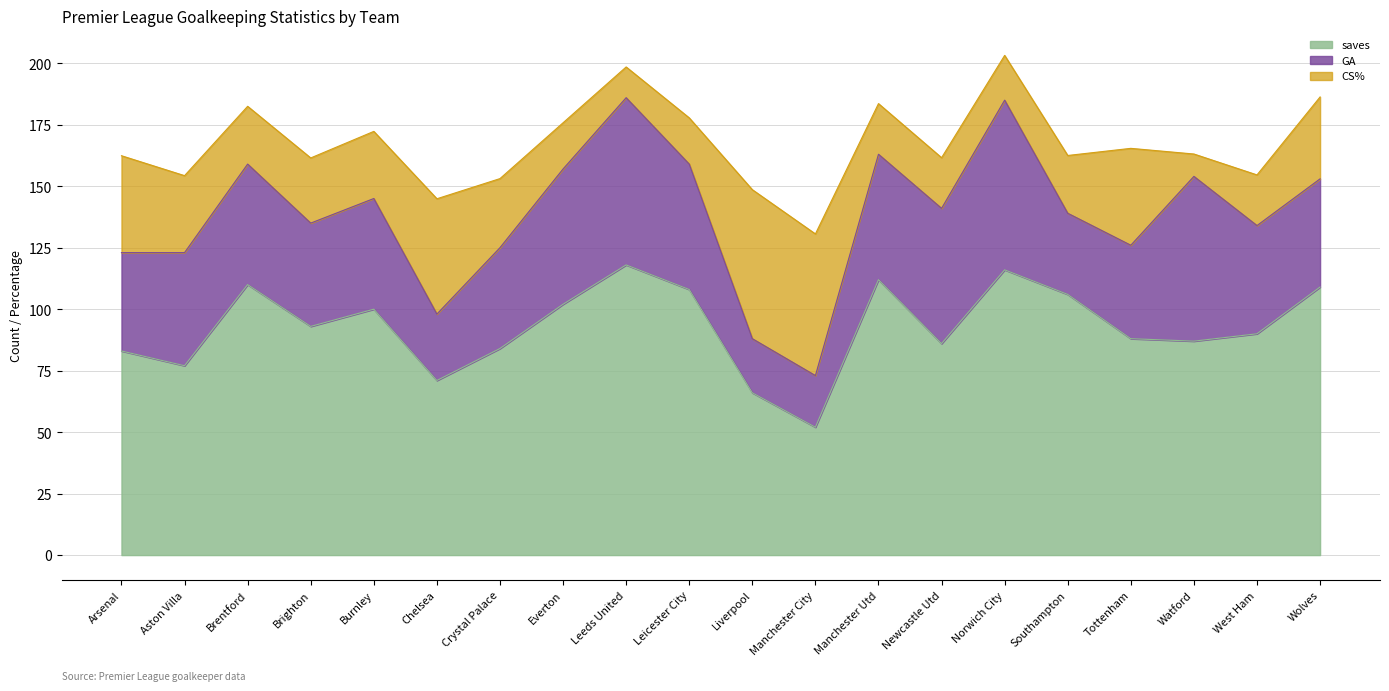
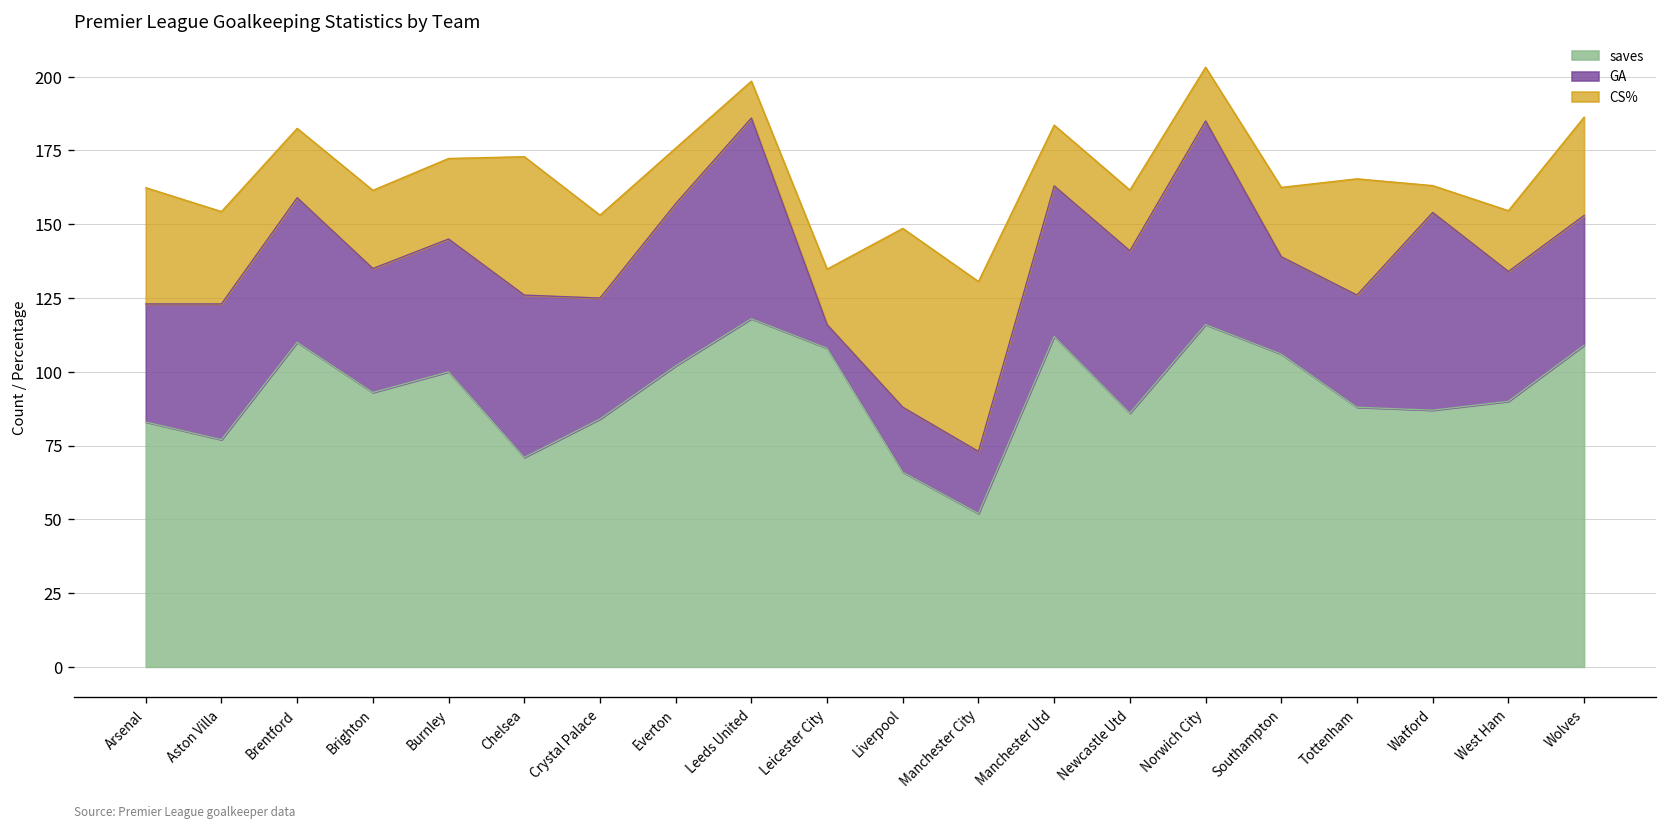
GA, Chelsea: 27 -> 55
GA, Leicester City: 51 -> 8
